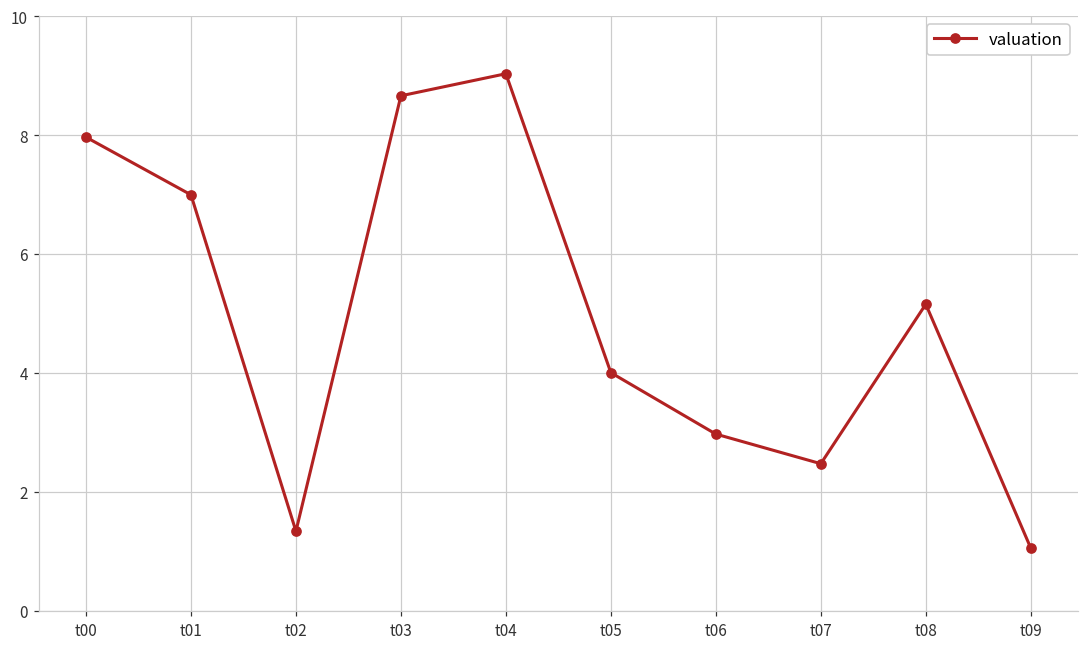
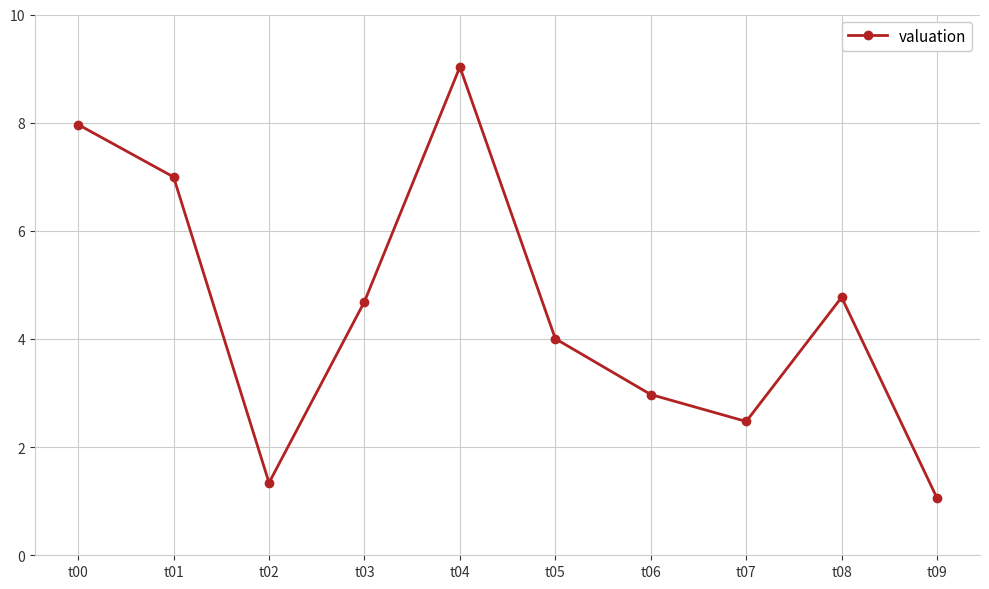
t03: 8.7 -> 4.7
t08: 5.2 -> 4.8
